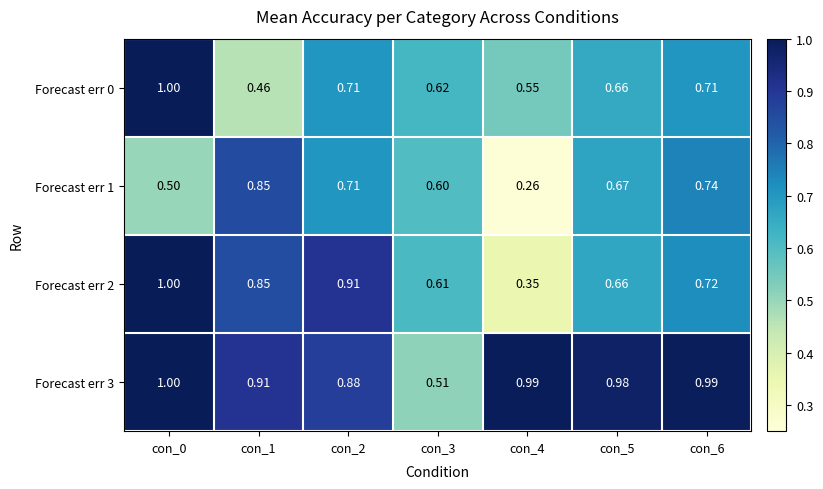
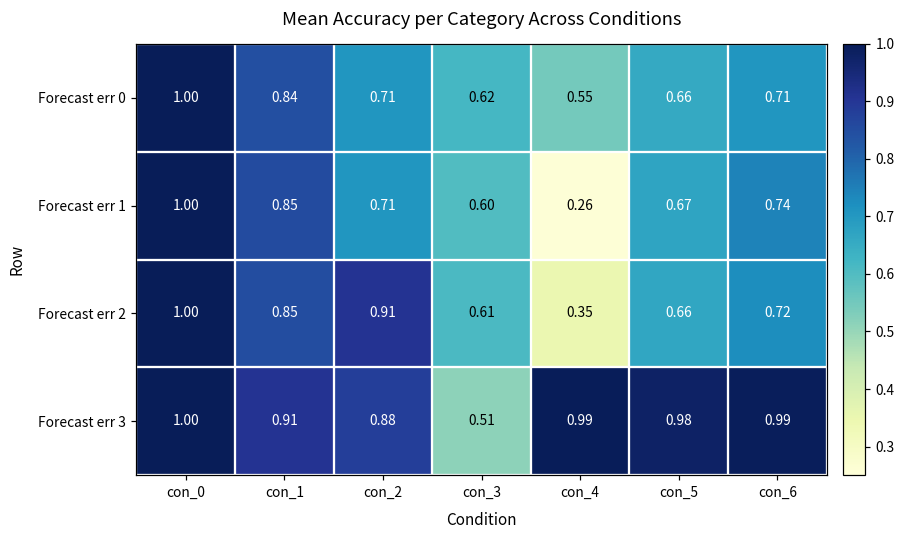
Forecast err 0, con_1: 0.46 -> 0.84
Forecast err 1, con_0: 0.50 -> 1.00
